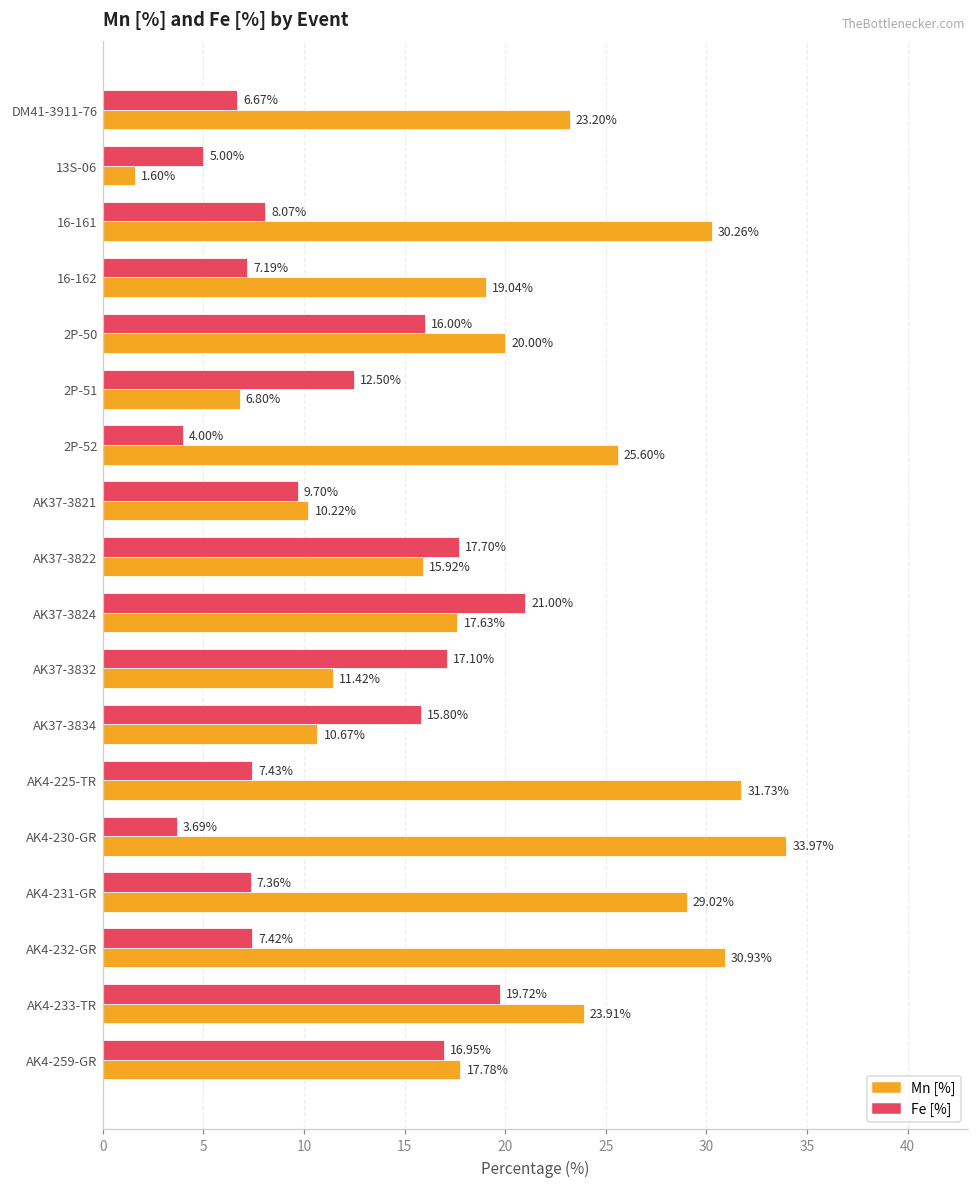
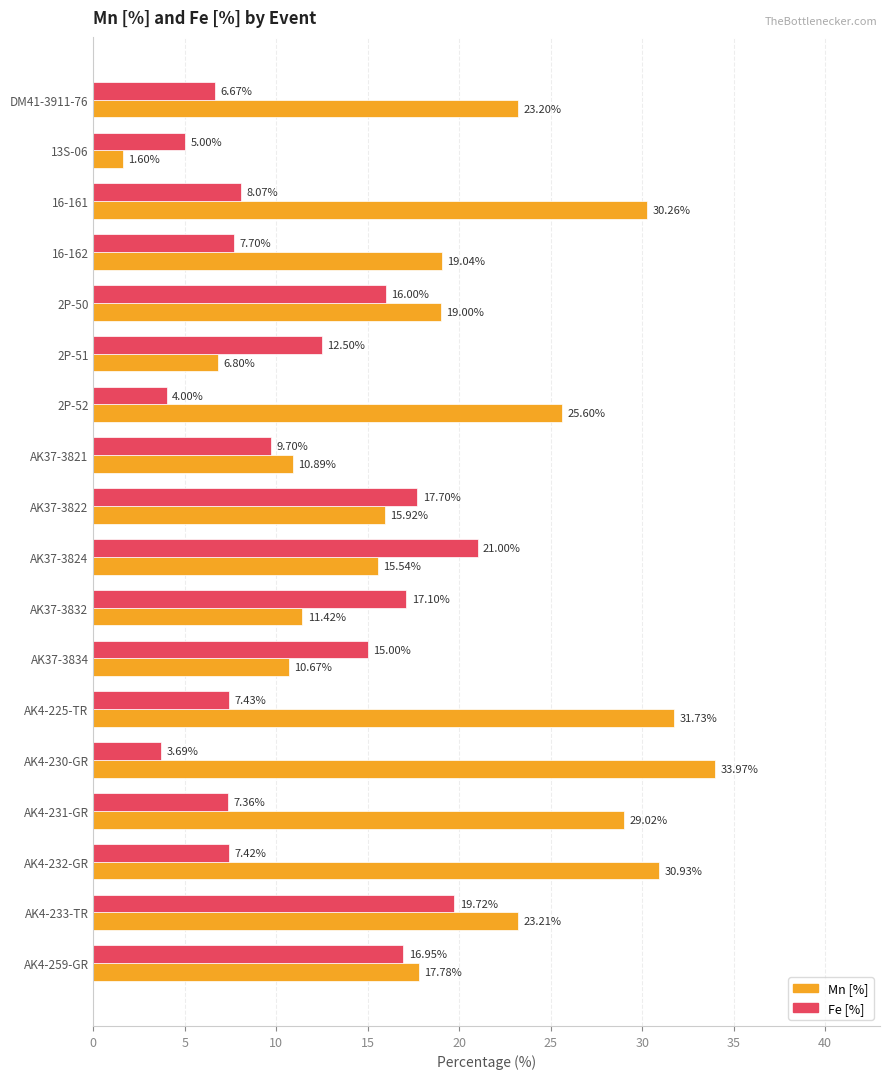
Fe [%], 16-162: 7.19% -> 7.70%
Mn [%], 2P-50: 20.00% -> 19.00%
Mn [%], AK37-3821: 10.22% -> 10.89%
Mn [%], AK37-3824: 17.63% -> 15.54%
Fe [%], AK37-3834: 15.80% -> 15.00%
Mn [%], AK4-233-TR: 23.91% -> 23.21%
